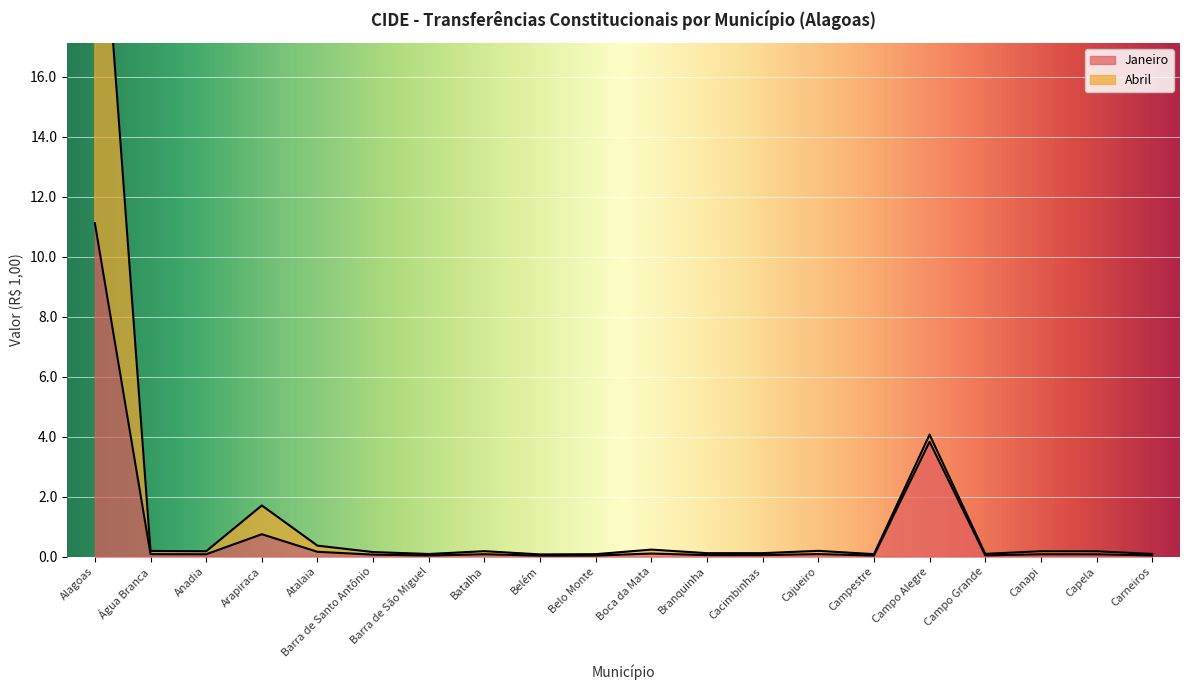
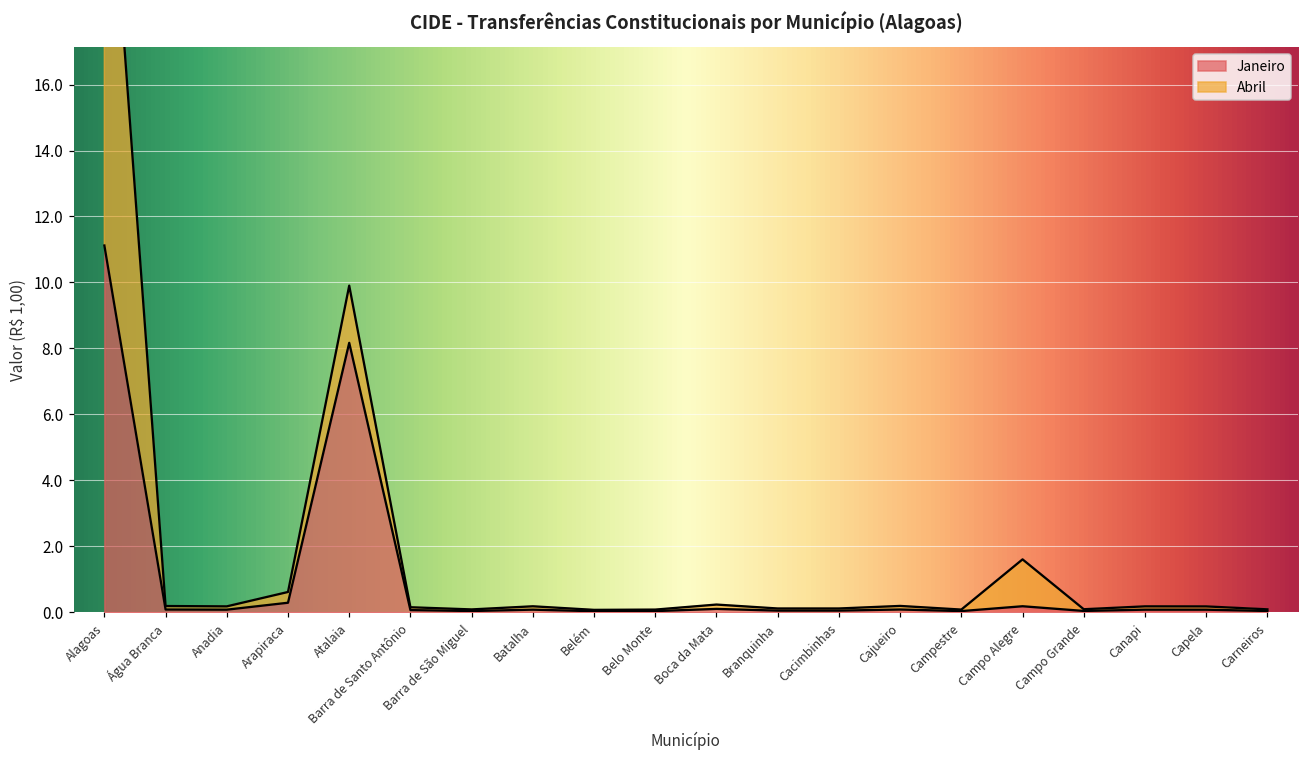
Janeiro, Arapiraca: 0.7 -> 0.3
Abril, Arapiraca: 1.0 -> 0.3
Janeiro, Atalaia: 0.2 -> 8.2
Abril, Atalaia: 0.2 -> 1.7
Janeiro, Campo Alegre: 3.8 -> 0.2
Abril, Campo Alegre: 0.2 -> 1.4
